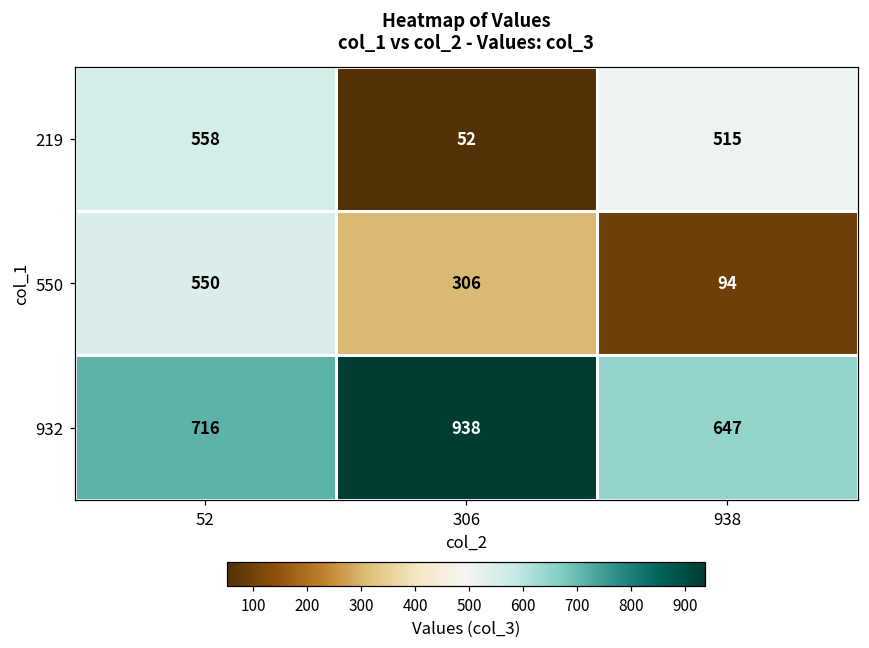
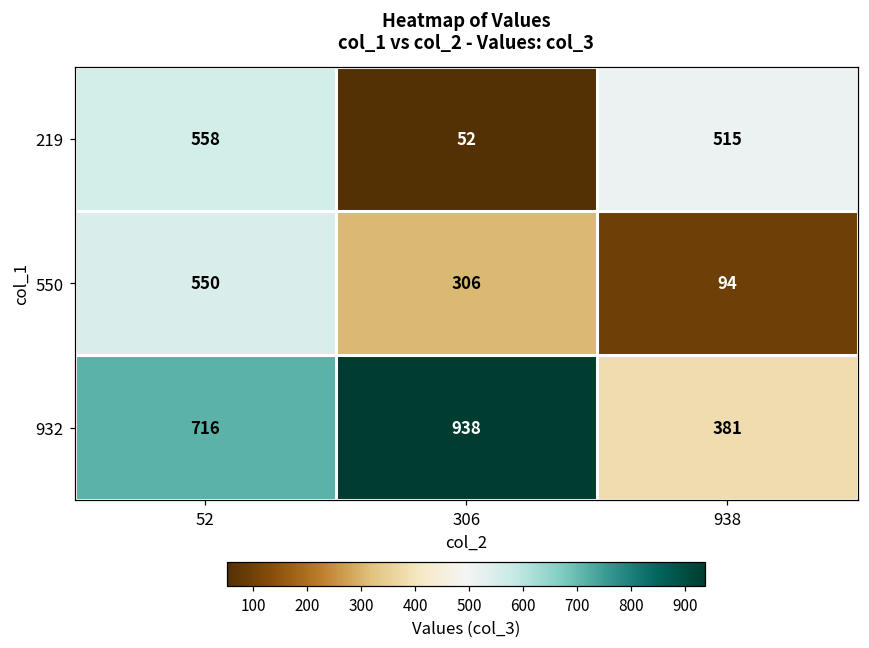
932, 938: 647 -> 381
